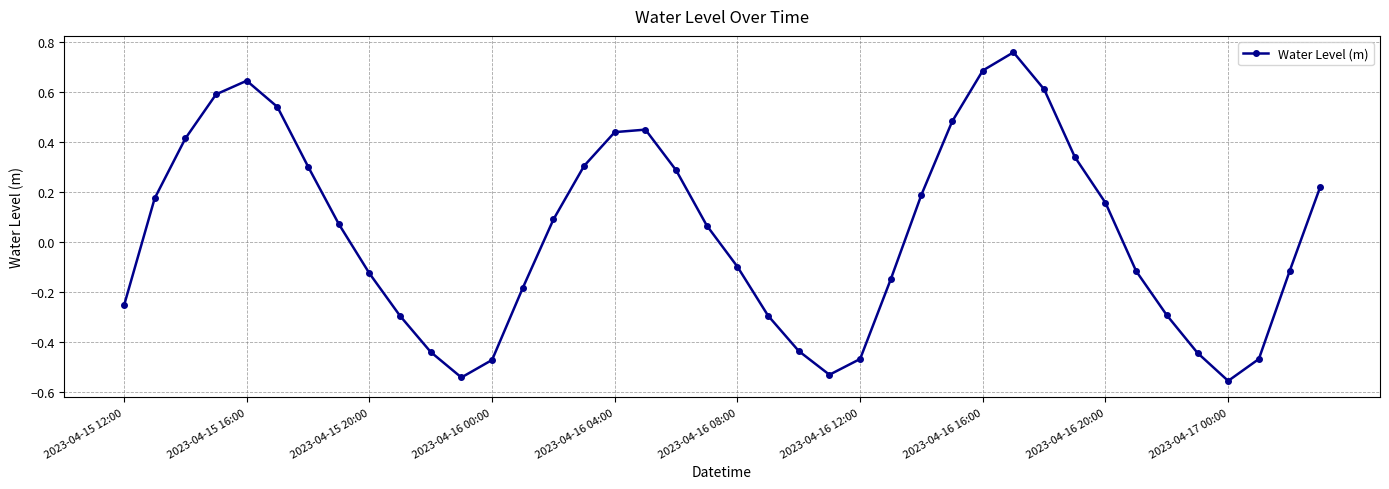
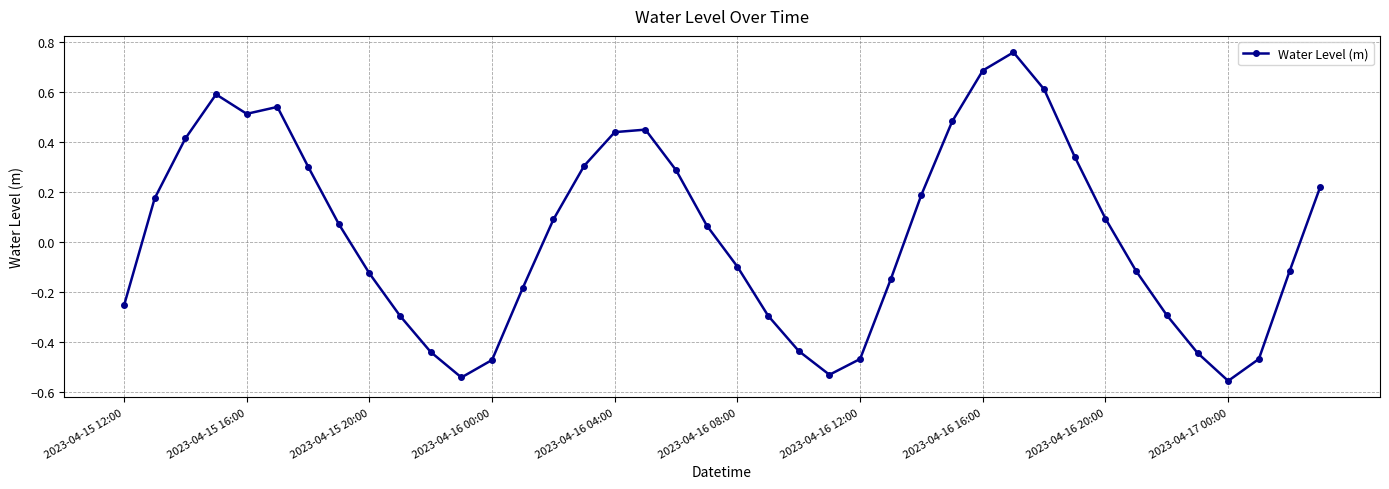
2023-04-15 16:00: 0.64 -> 0.51
2023-04-16 20:00: 0.16 -> 0.09
